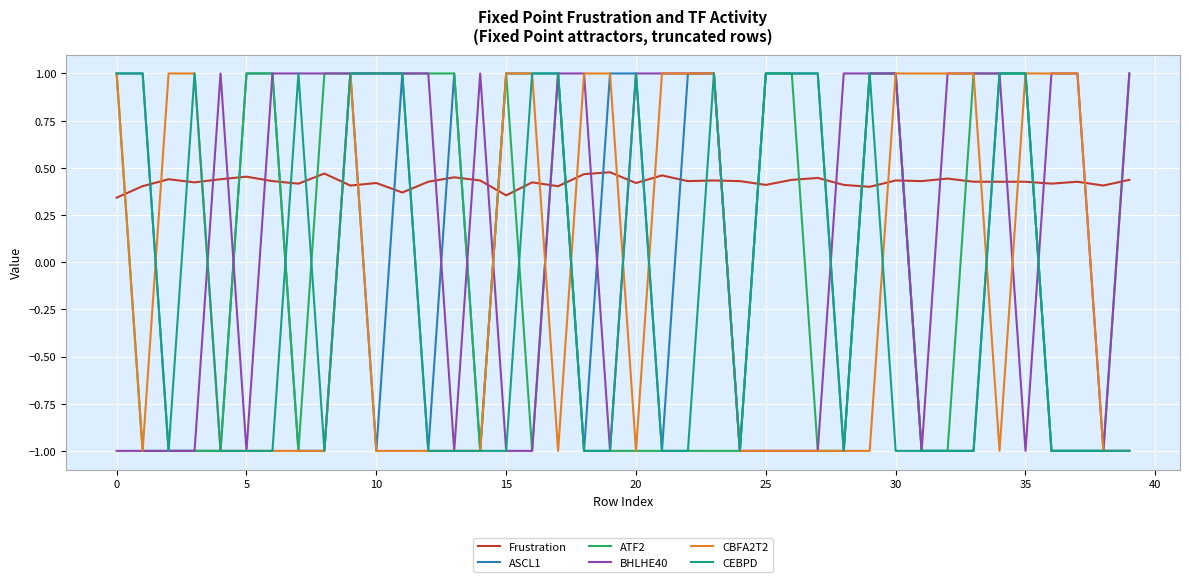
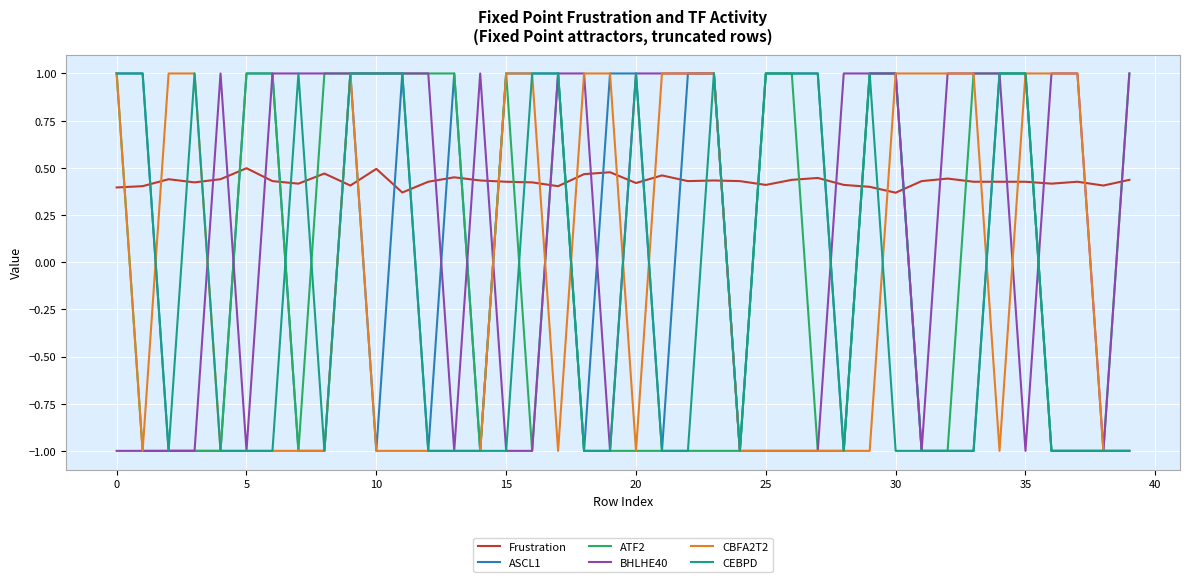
Frustration, 0: 0.34 -> 0.40
Frustration, 5: 0.45 -> 0.50
Frustration, 10: 0.42 -> 0.49
Frustration, 15: 0.35 -> 0.43
Frustration, 30: 0.43 -> 0.37
